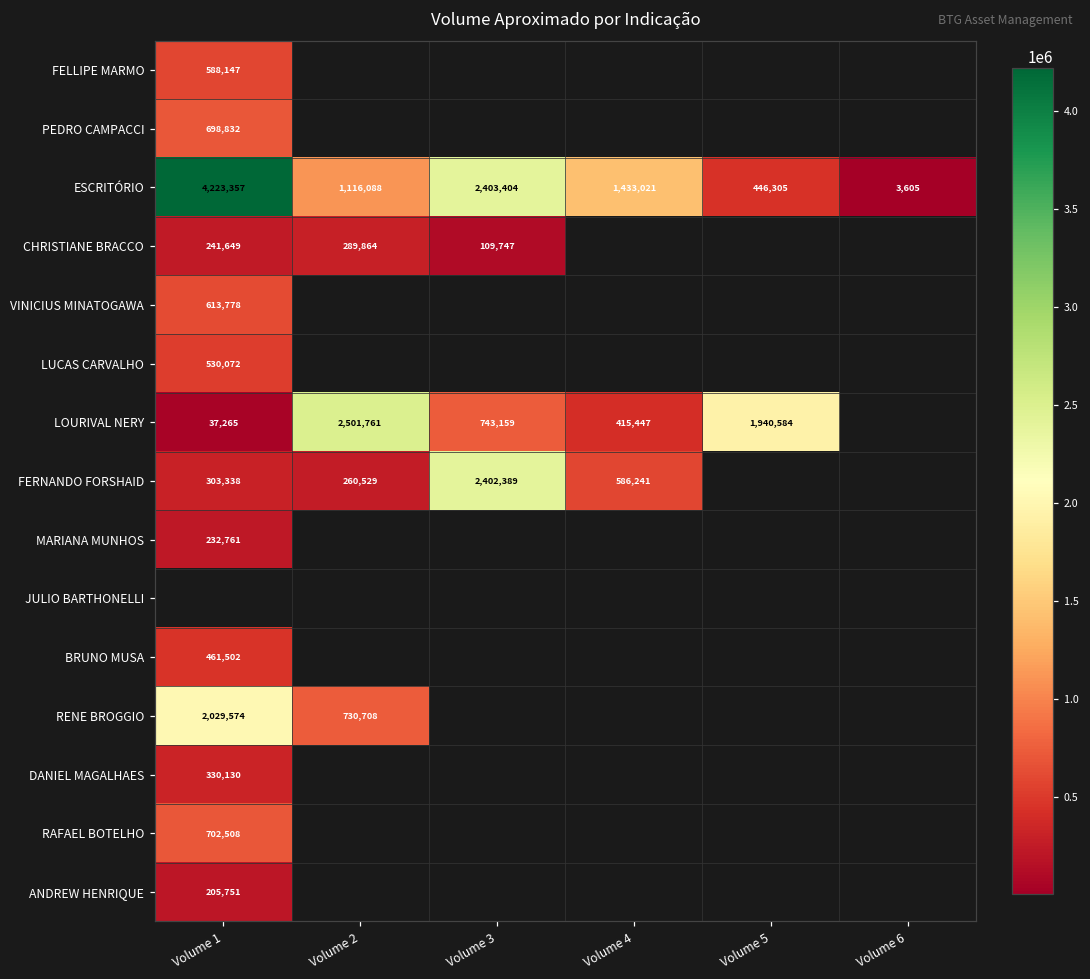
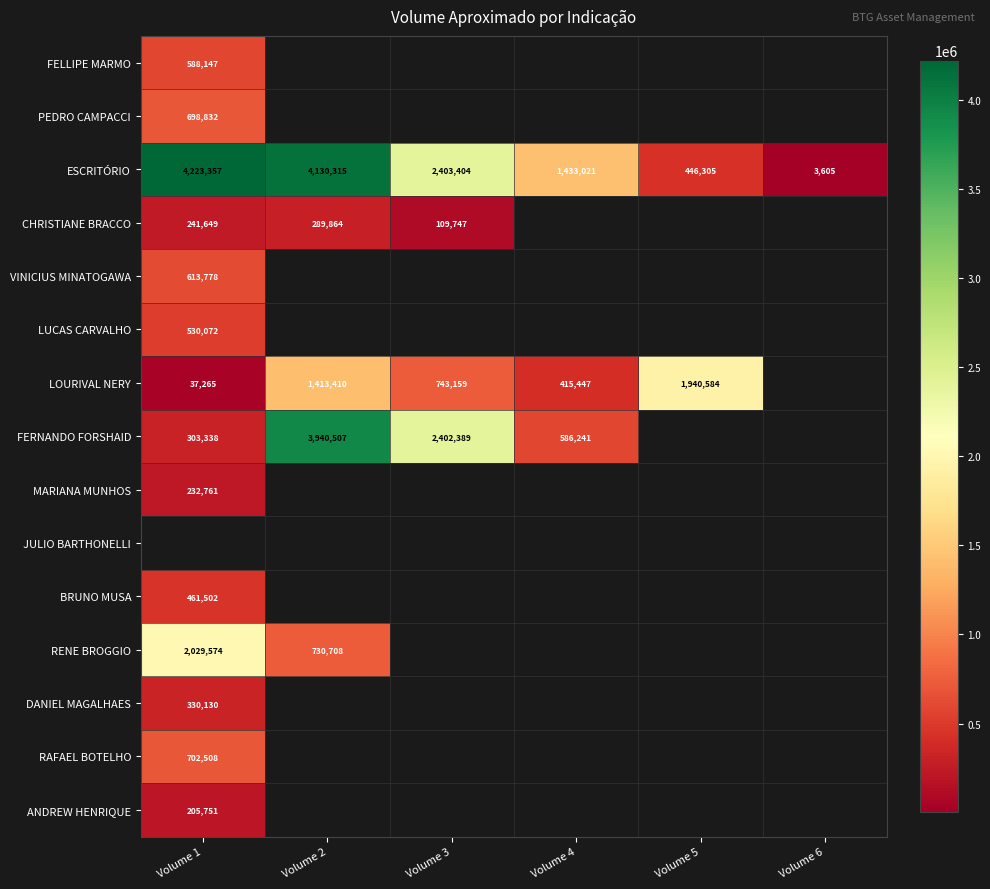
ESCRITÓRIO, Volume 2: 1,116,088 -> 4,130,315
LOURIVAL NERY, Volume 2: 2,501,761 -> 1,413,410
FERNANDO FORSHAID, Volume 2: 260,529 -> 3,940,507
